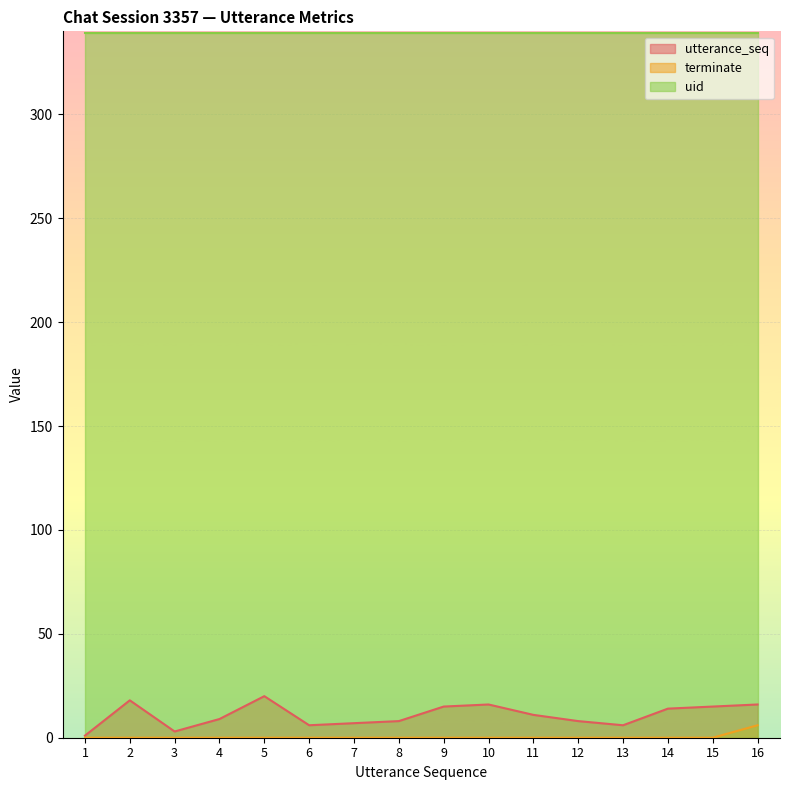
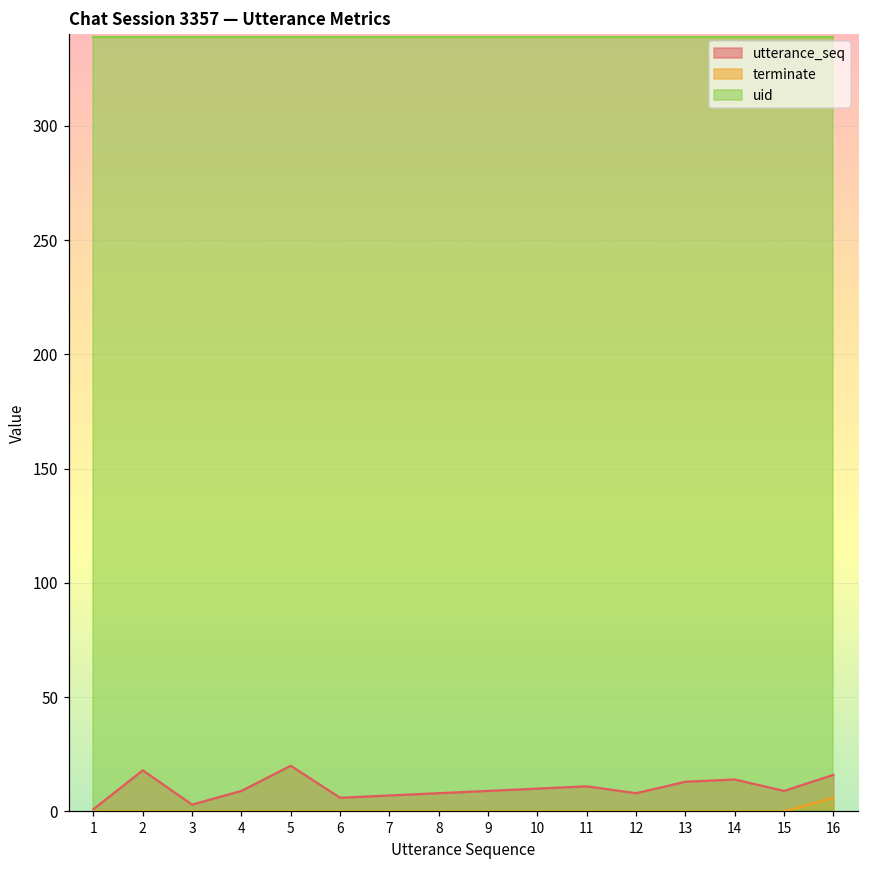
utterance_seq, 9: 15 -> 9
utterance_seq, 10: 16 -> 10
utterance_seq, 13: 6 -> 13
utterance_seq, 15: 15 -> 9
